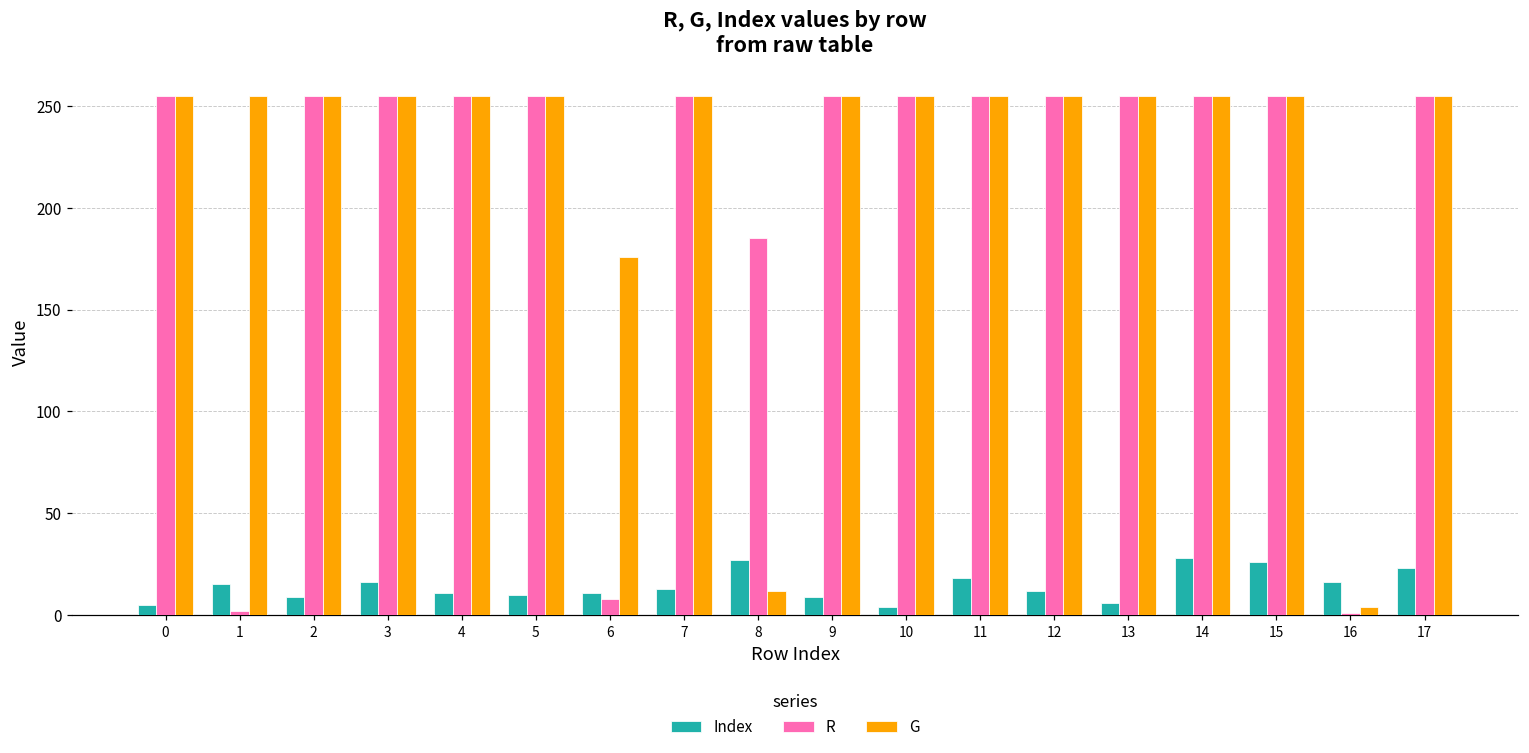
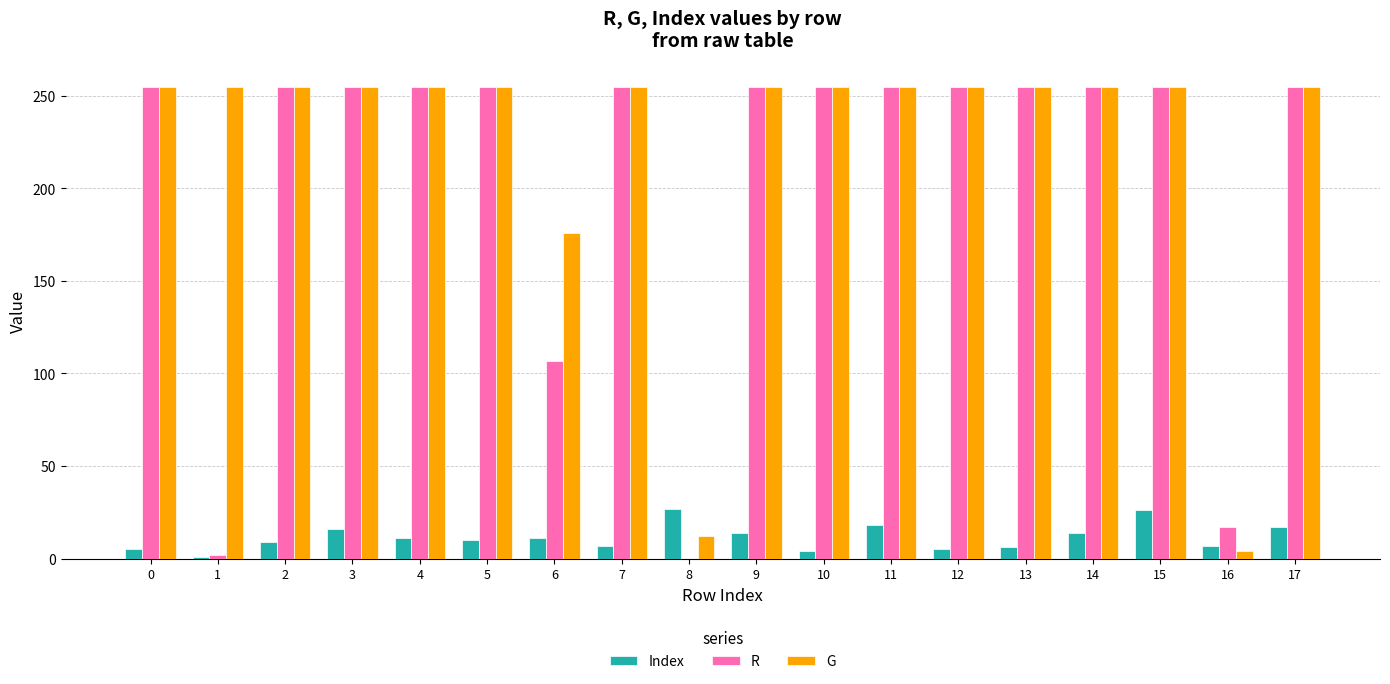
Index, 1: 15 -> 1
R, 6: 8 -> 107
Index, 7: 13 -> 7
R, 8: 185 -> 0
Index, 9: 9 -> 14
Index, 12: 12 -> 5
Index, 14: 28 -> 14
Index, 16: 16 -> 7
R, 16: 1 -> 17
Index, 17: 23 -> 17
